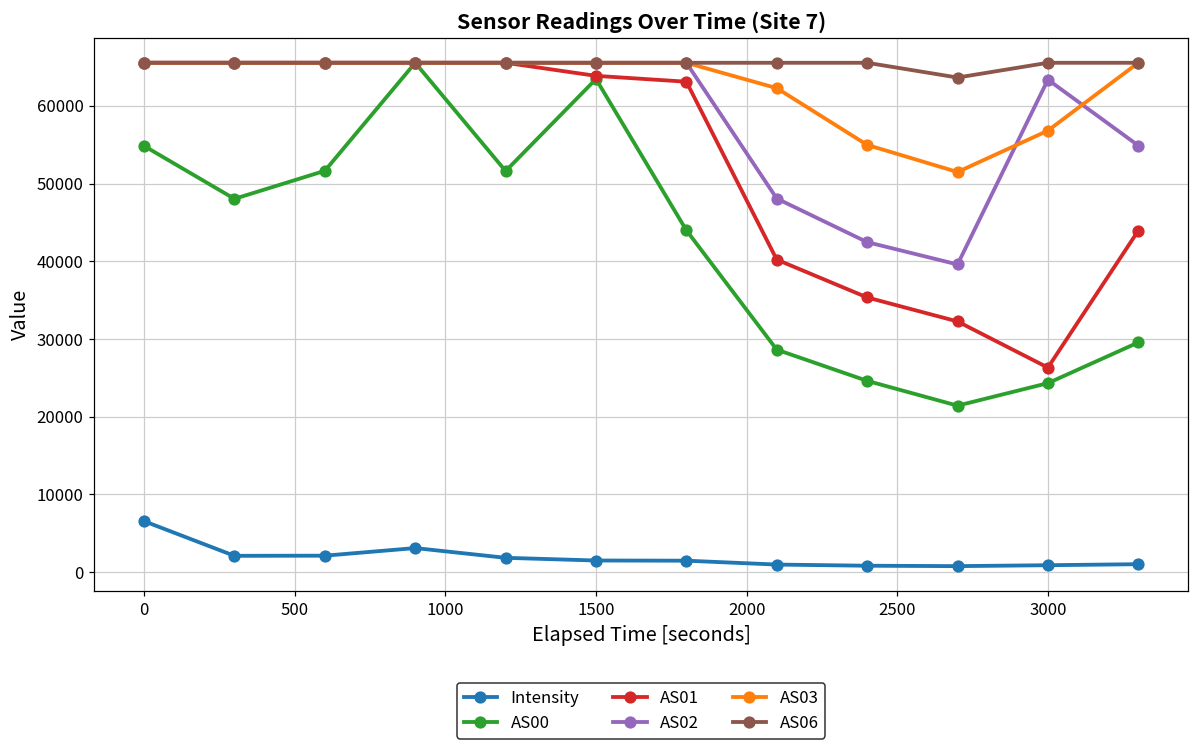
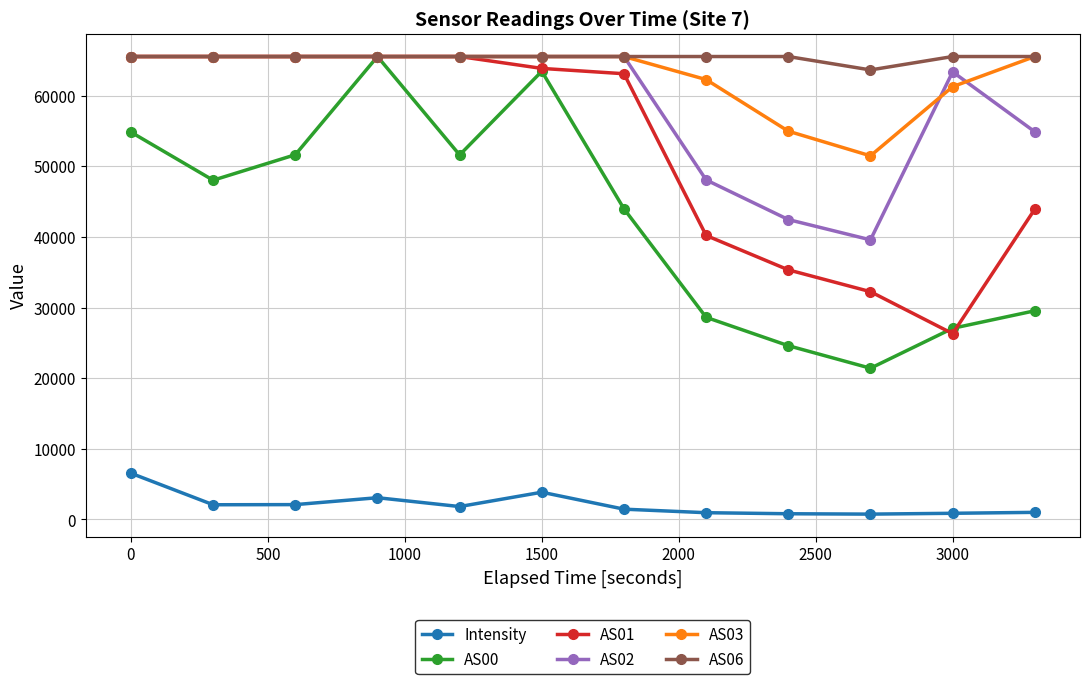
Intensity, 1500: 1000 -> 4000
AS00, 3000: 24000 -> 27000
AS03, 3000: 57000 -> 61000
